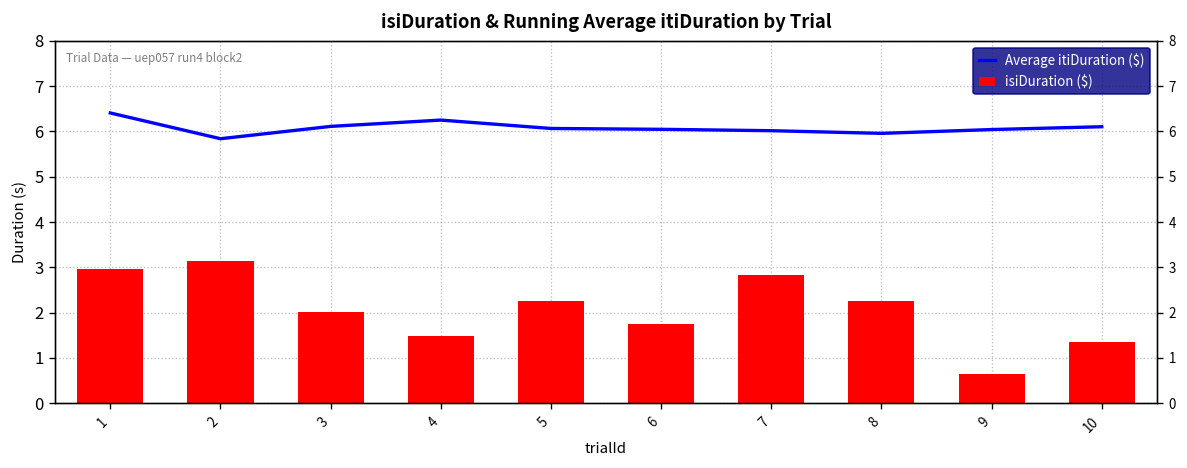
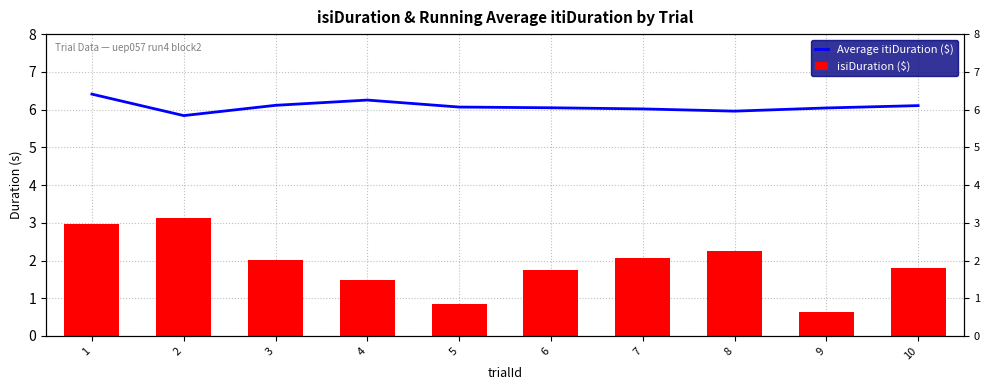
isiDuration ($), 5: 2.2 -> 0.9
isiDuration ($), 7: 2.8 -> 2.1
isiDuration ($), 10: 1.3 -> 1.8
